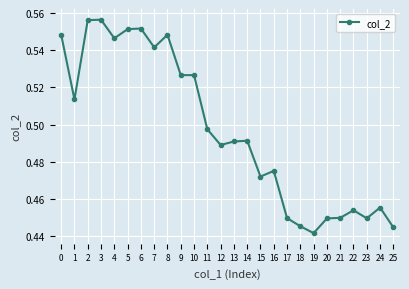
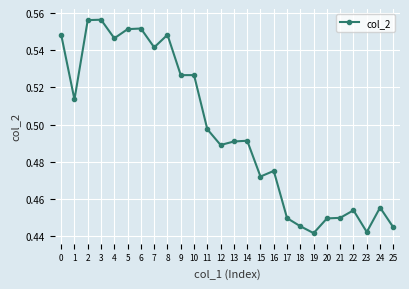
23: 0.450 -> 0.442
